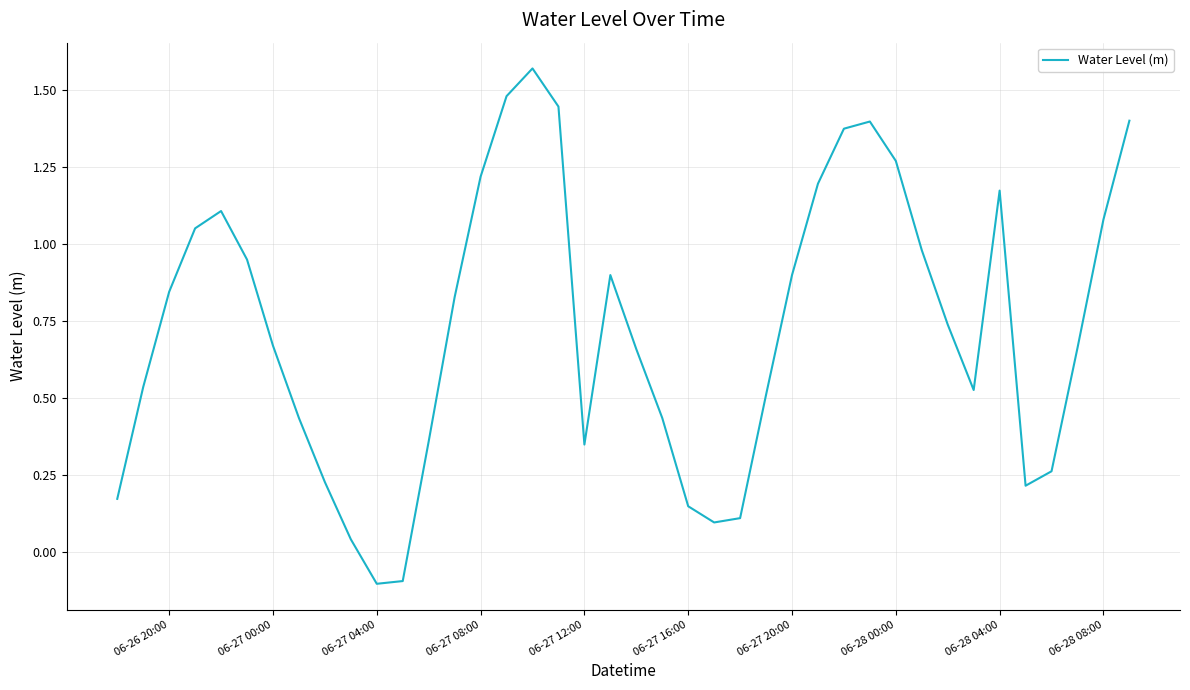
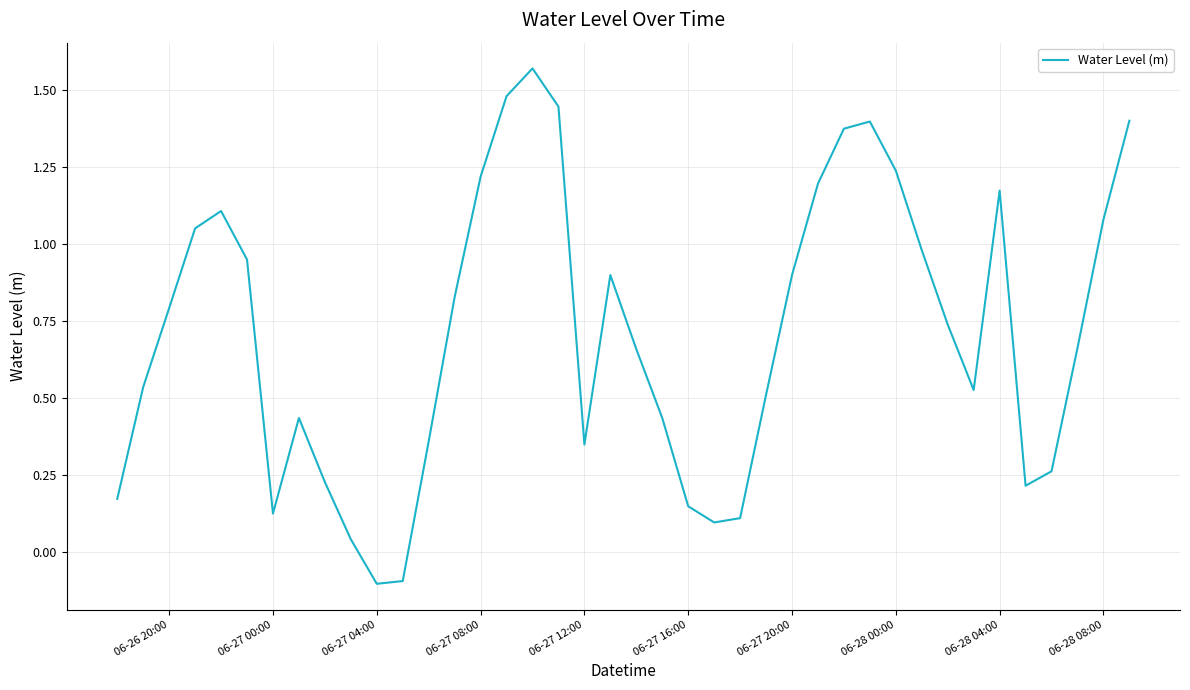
06-26 20:00: 0.85 -> 0.79
06-27 00:00: 0.67 -> 0.12
06-28 00:00: 1.27 -> 1.24
